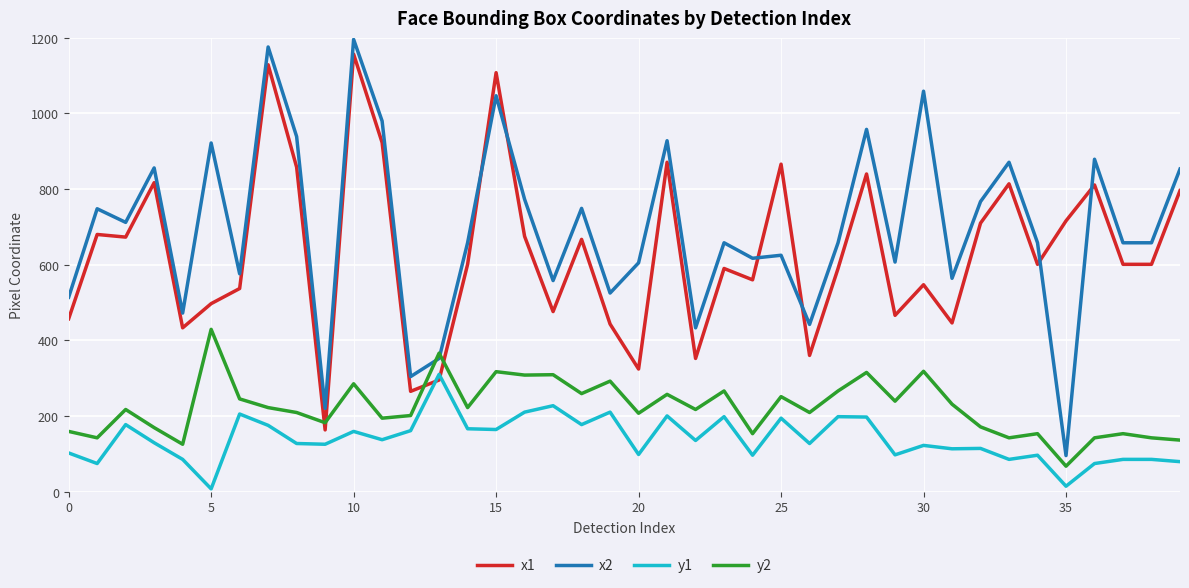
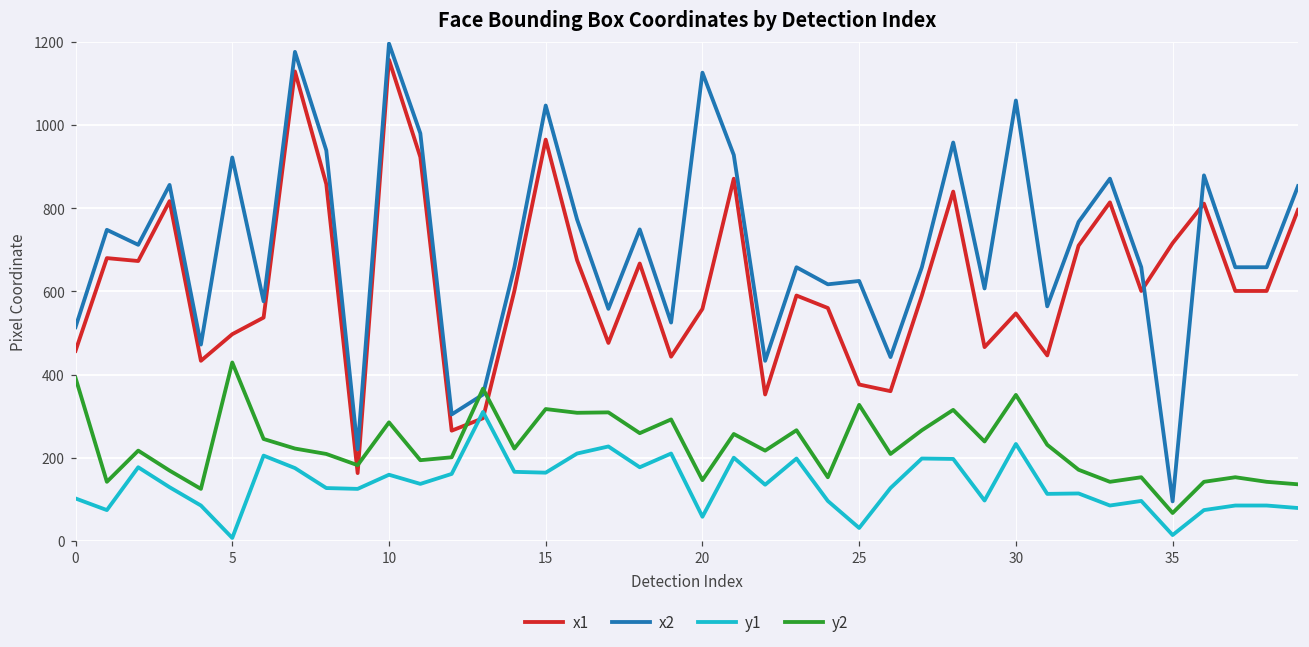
y2, 0: 160 -> 390
x1, 15: 1110 -> 970
x1, 20: 320 -> 560
x2, 20: 610 -> 1130
y1, 20: 100 -> 60
y2, 20: 210 -> 150
x1, 25: 870 -> 380
y1, 25: 190 -> 30
y2, 25: 250 -> 330
y1, 30: 120 -> 230
y2, 30: 320 -> 350
